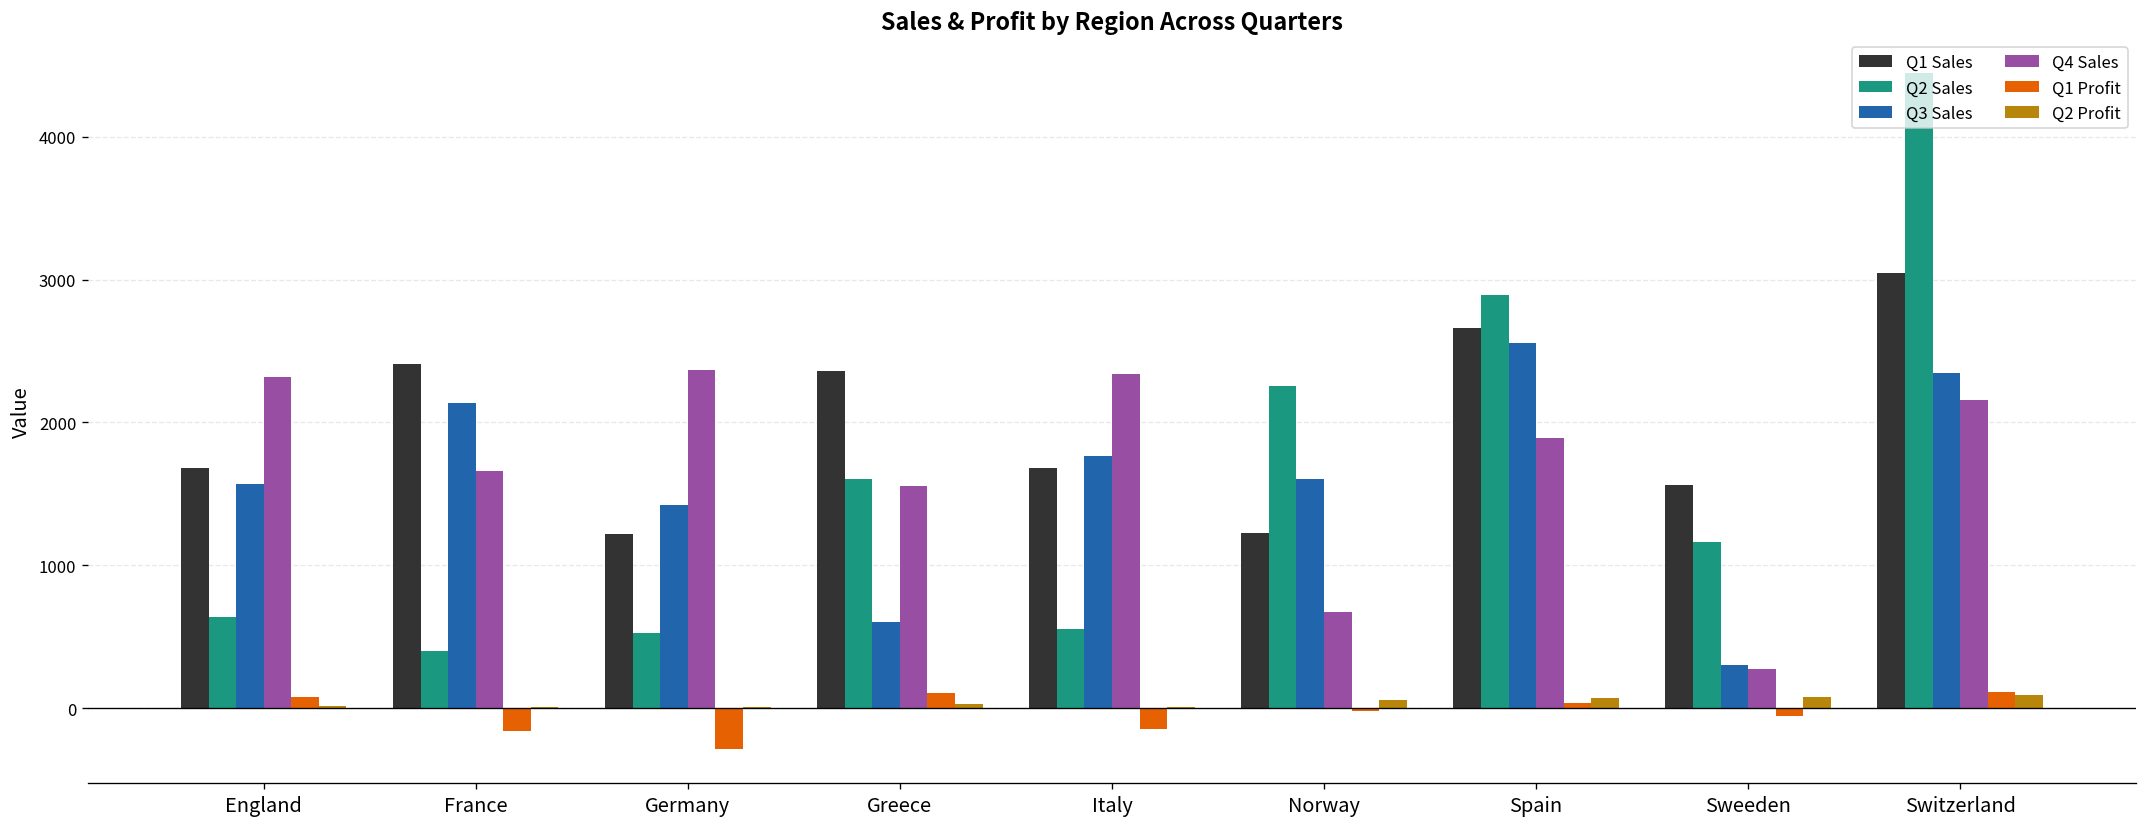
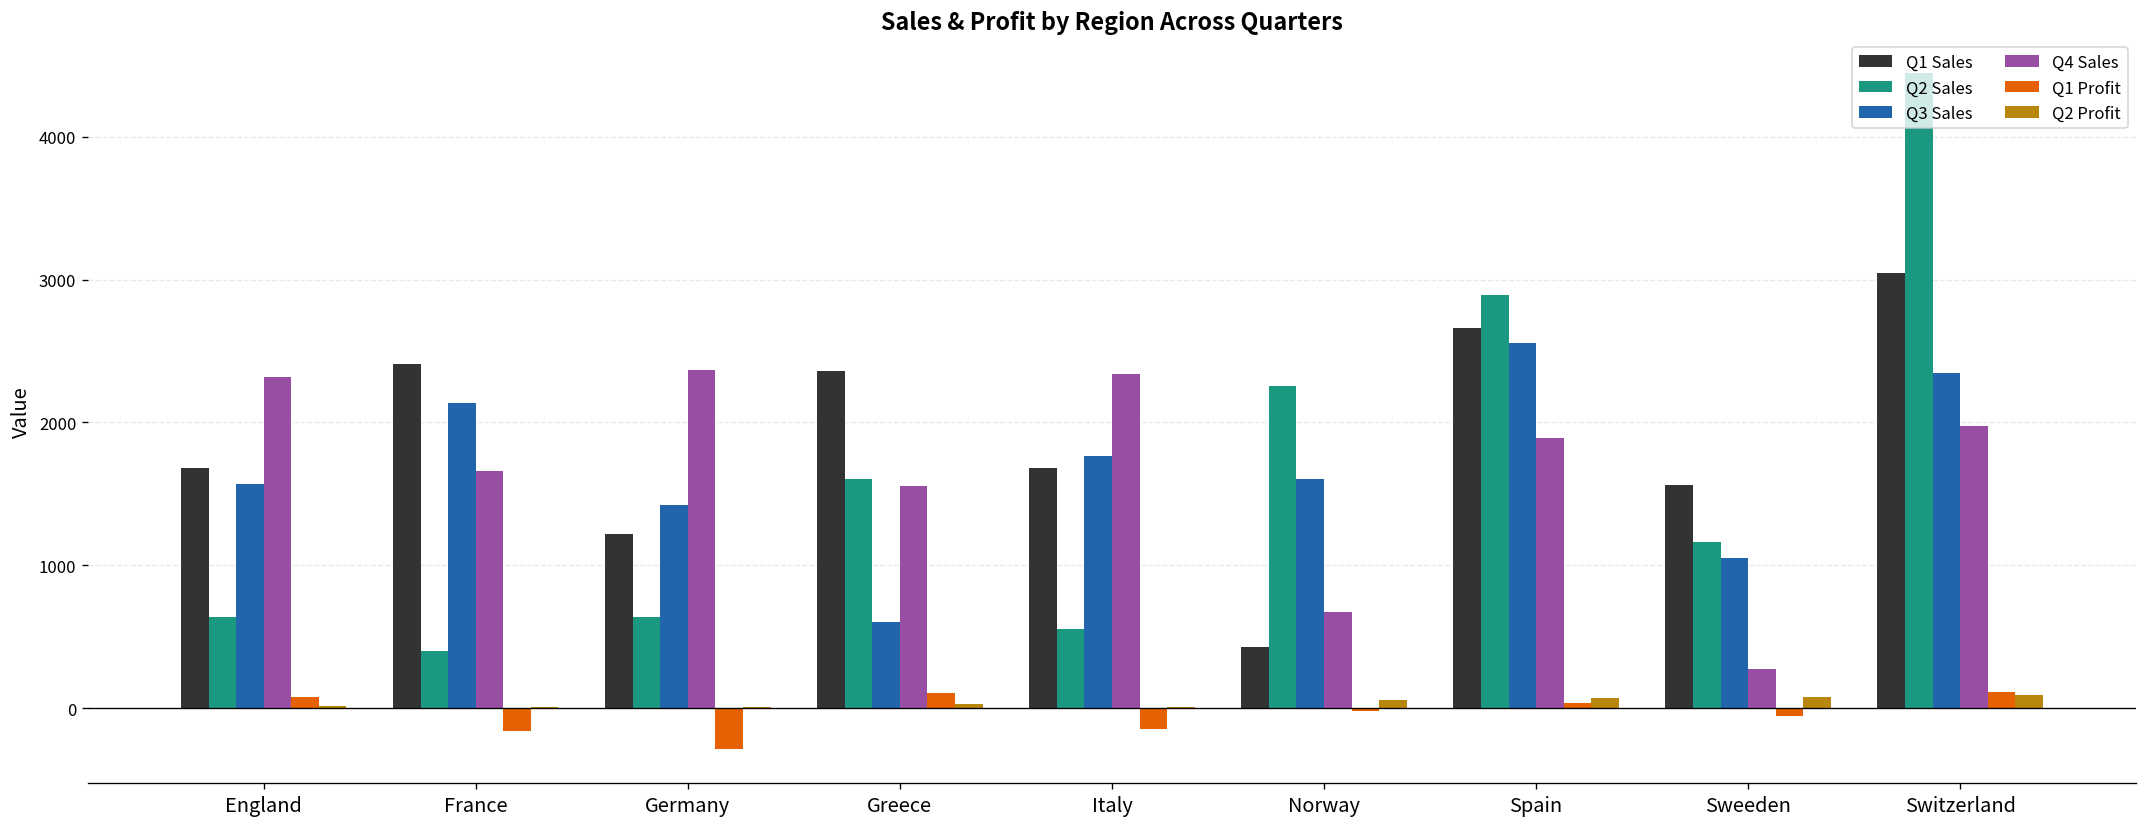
Q2 Sales, Germany: 530 -> 640
Q1 Sales, Norway: 1220 -> 430
Q3 Sales, Sweeden: 310 -> 1050
Q4 Sales, Switzerland: 2150 -> 1980
